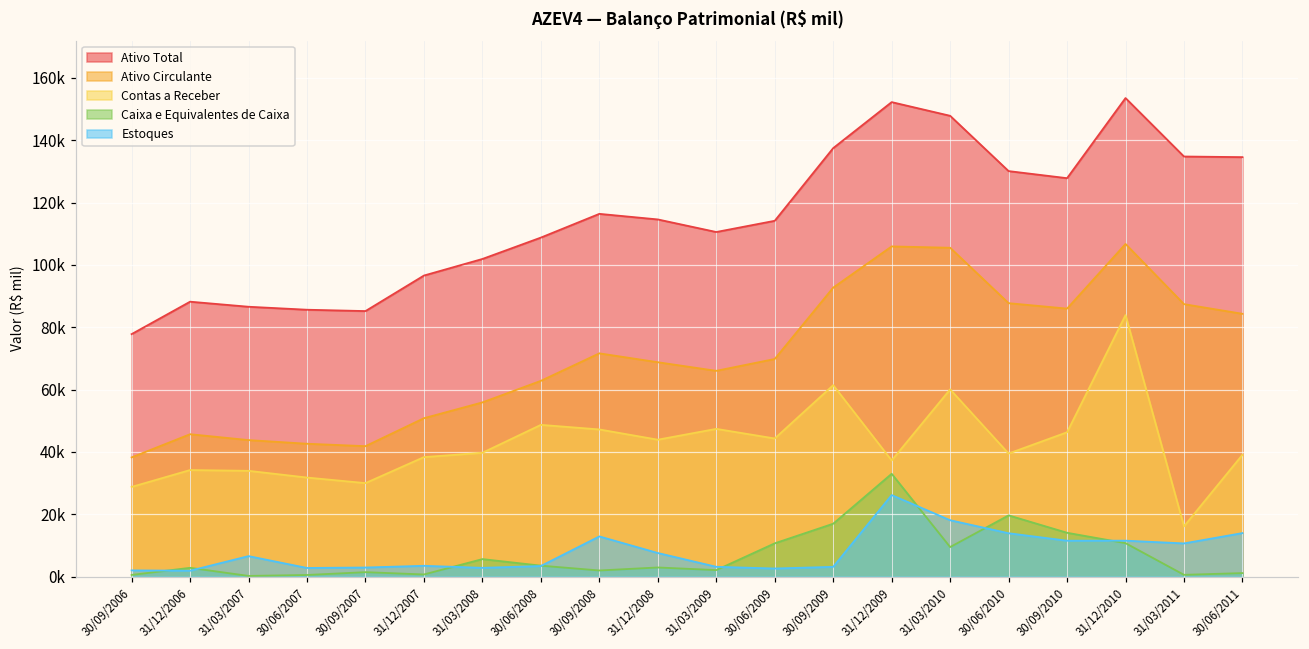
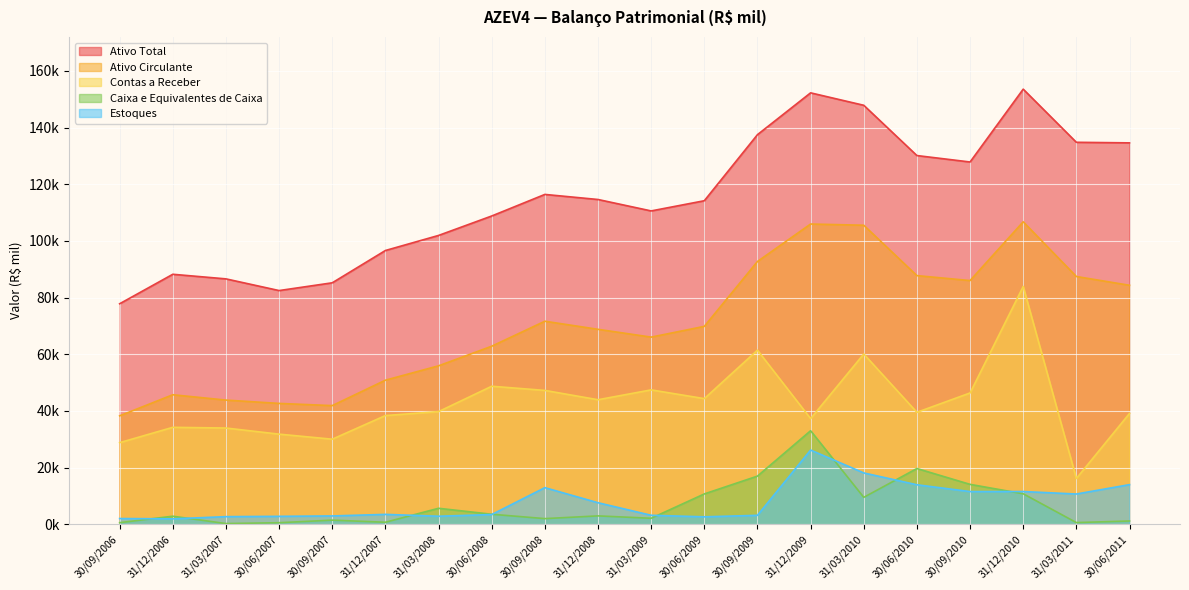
Estoques, 31/03/2007: 7000 -> 3000
Ativo Total, 30/06/2007: 86000 -> 82000
